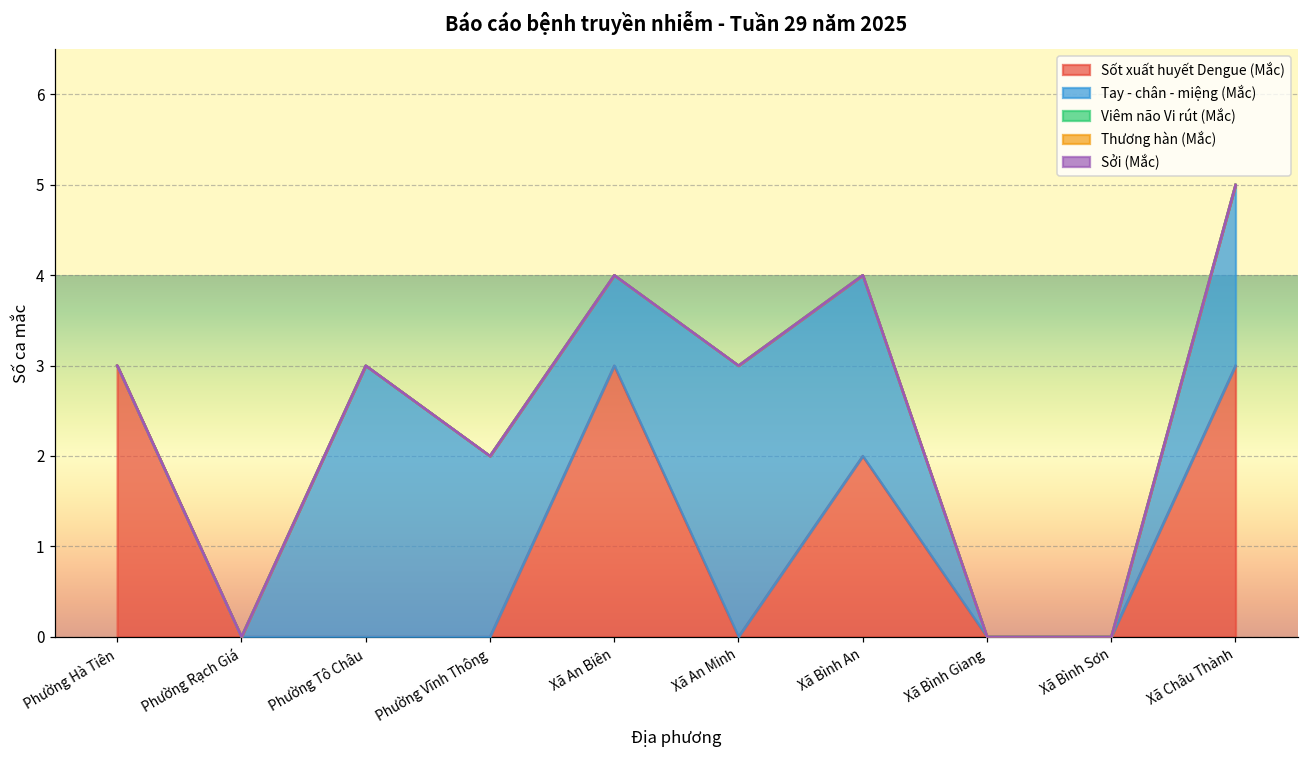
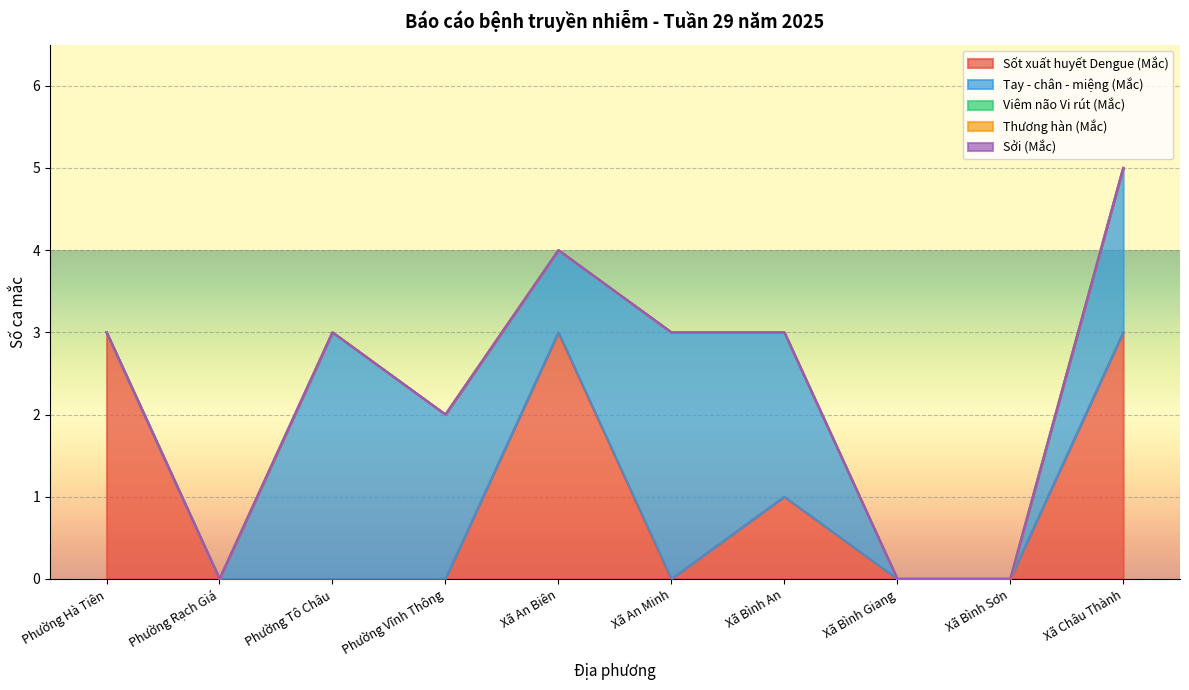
Sốt xuất huyết Dengue (Mắc), Xã Bình An: 2 -> 1
